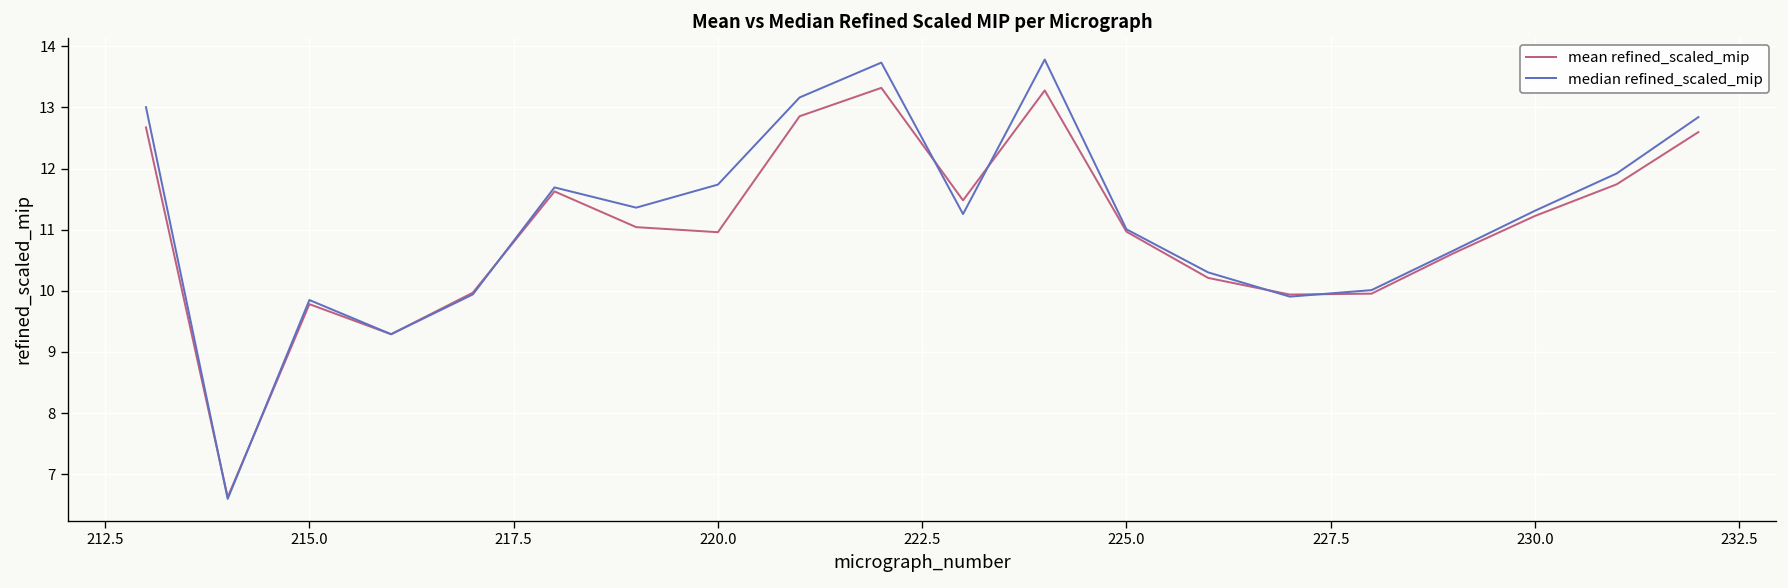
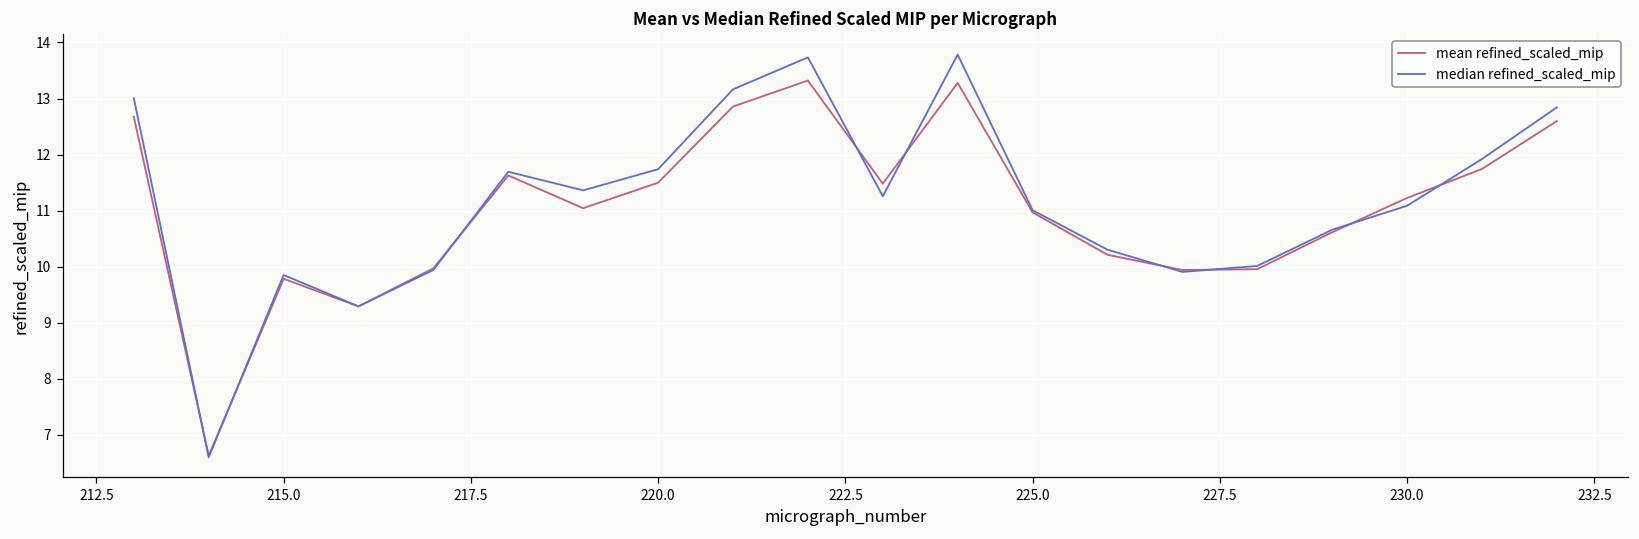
mean refined_scaled_mip, 220.0: 11.0 -> 11.5
median refined_scaled_mip, 230.0: 11.3 -> 11.1
